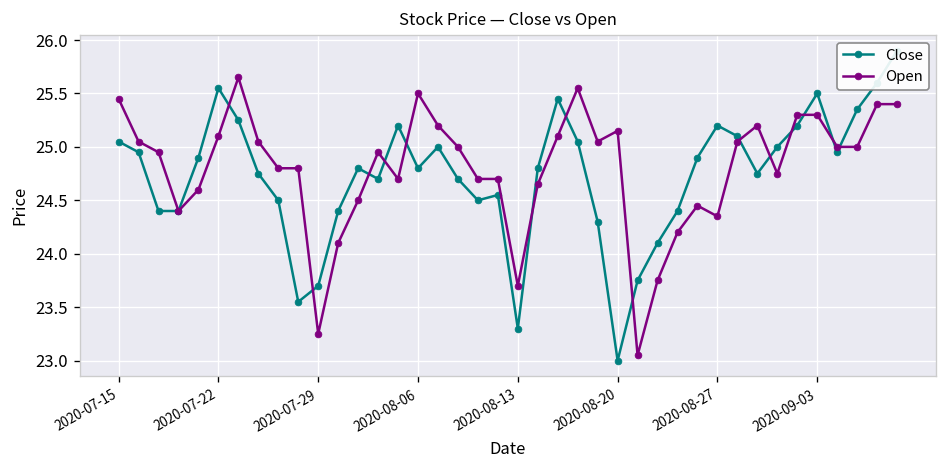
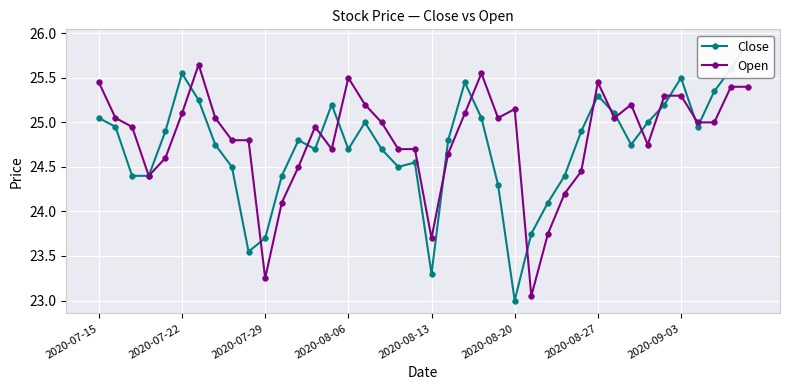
Close, 2020-08-06: 24.8 -> 24.7
Close, 2020-08-27: 25.2 -> 25.3
Open, 2020-08-27: 24.4 -> 25.5
